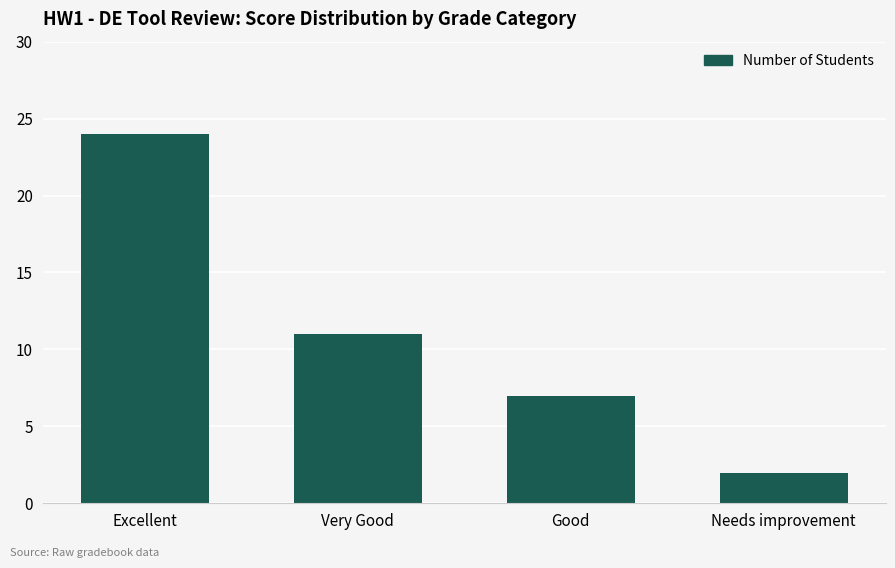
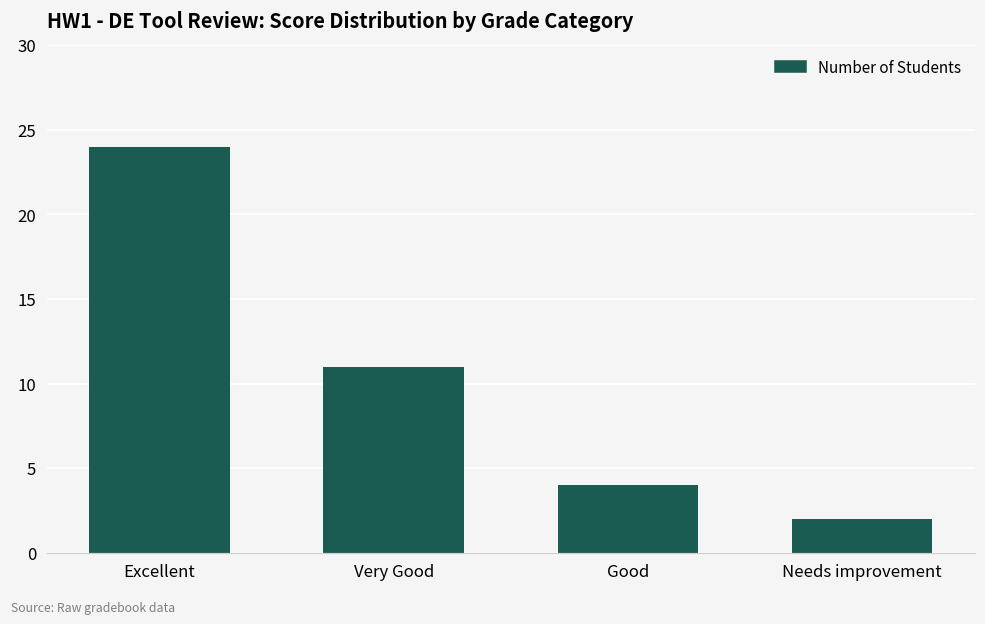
Good: 7 -> 4
